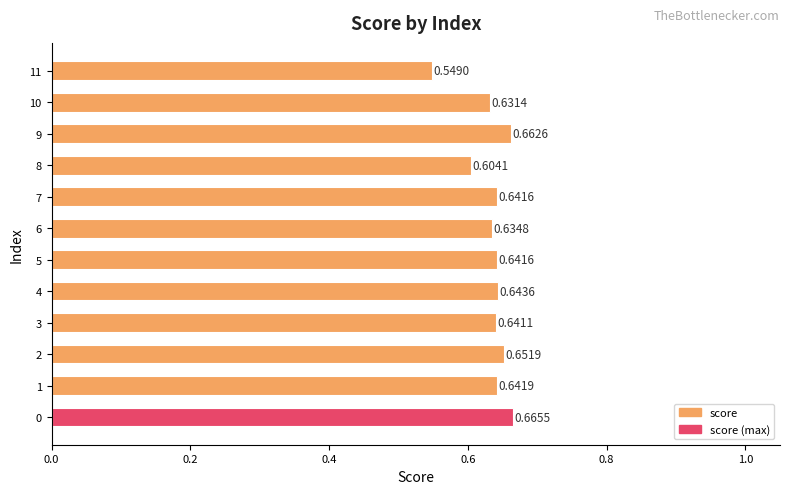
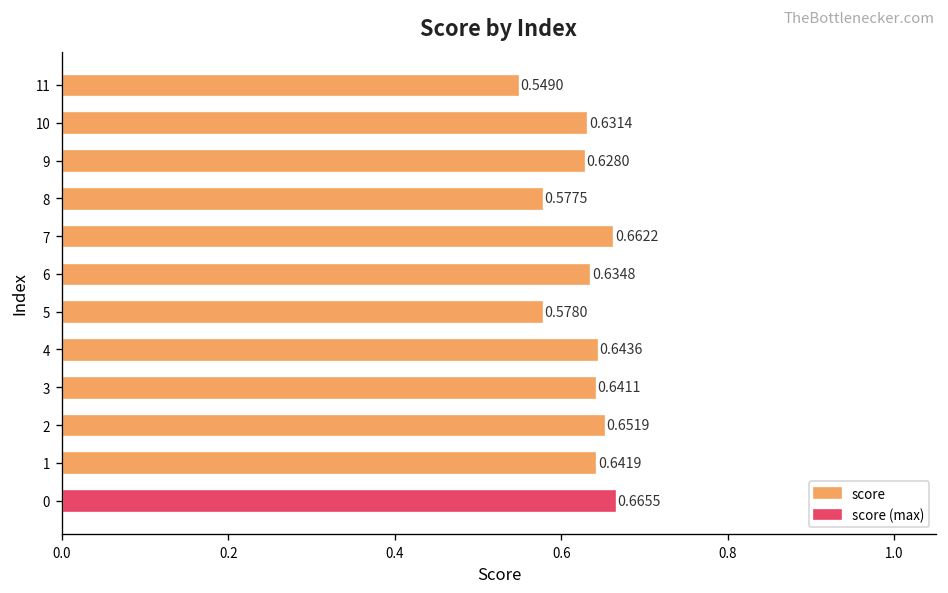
9: 0.6626 -> 0.6280
8: 0.6041 -> 0.5775
7: 0.6416 -> 0.6622
5: 0.6416 -> 0.5780
